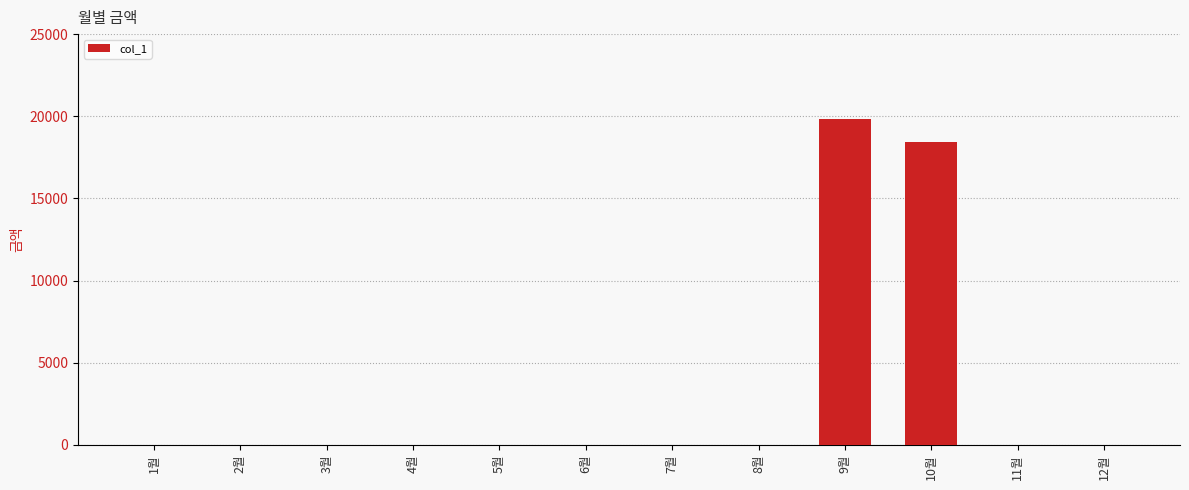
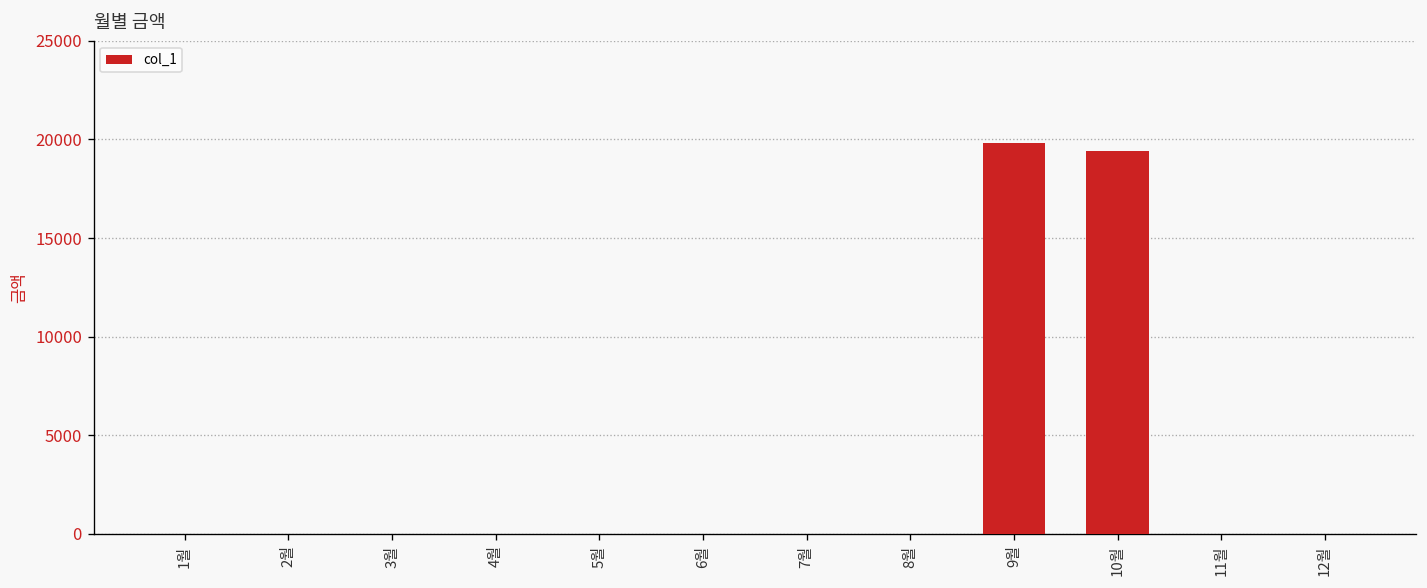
10월: 18400 -> 19400
